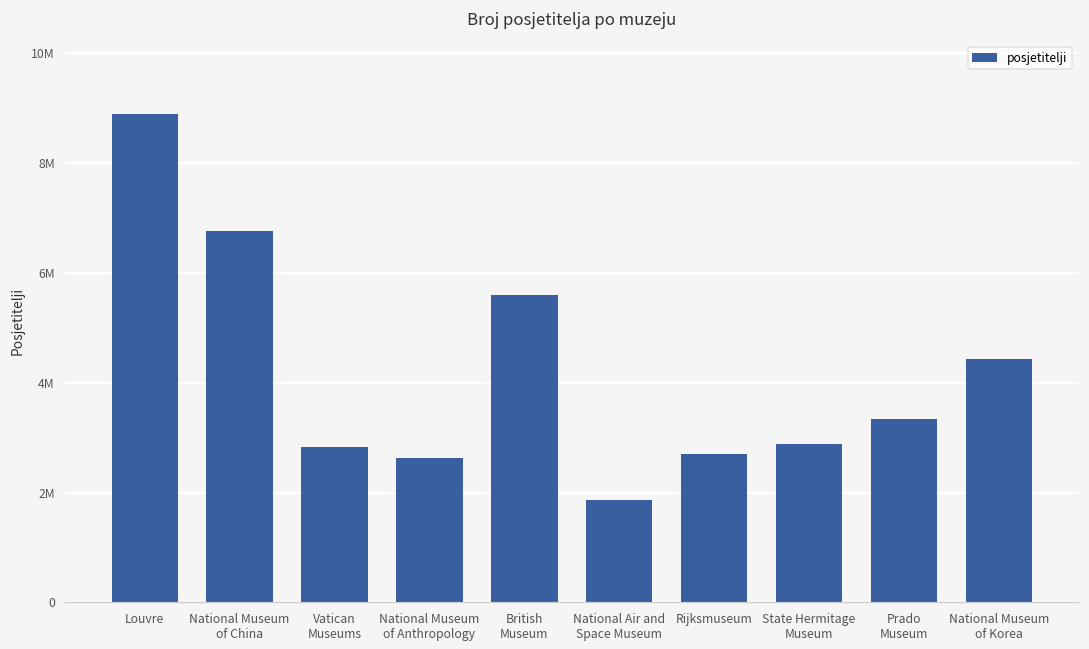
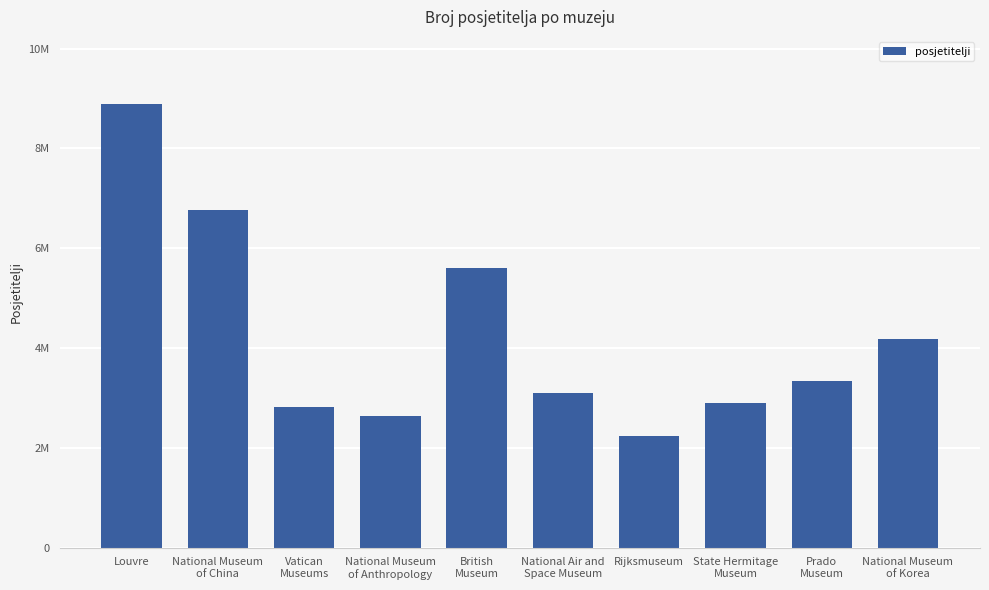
National Air and Space Museum: 1900000 -> 3100000
Rijksmuseum: 2700000 -> 2200000
National Museum of Korea: 4400000 -> 4200000
